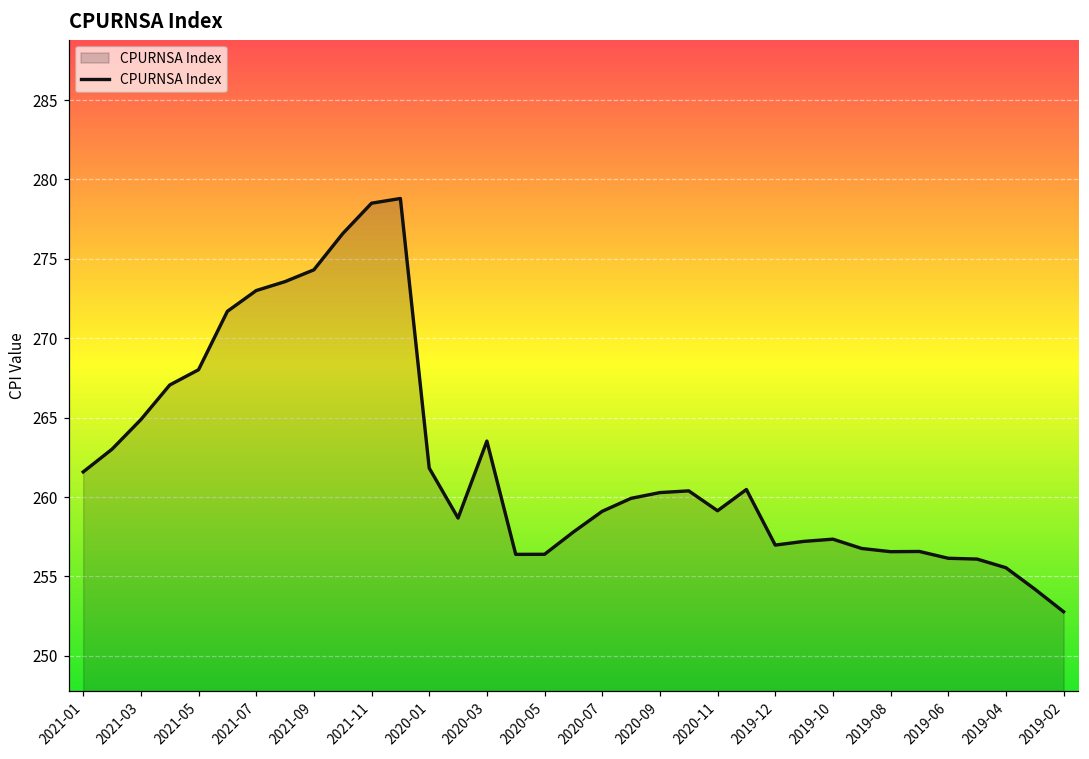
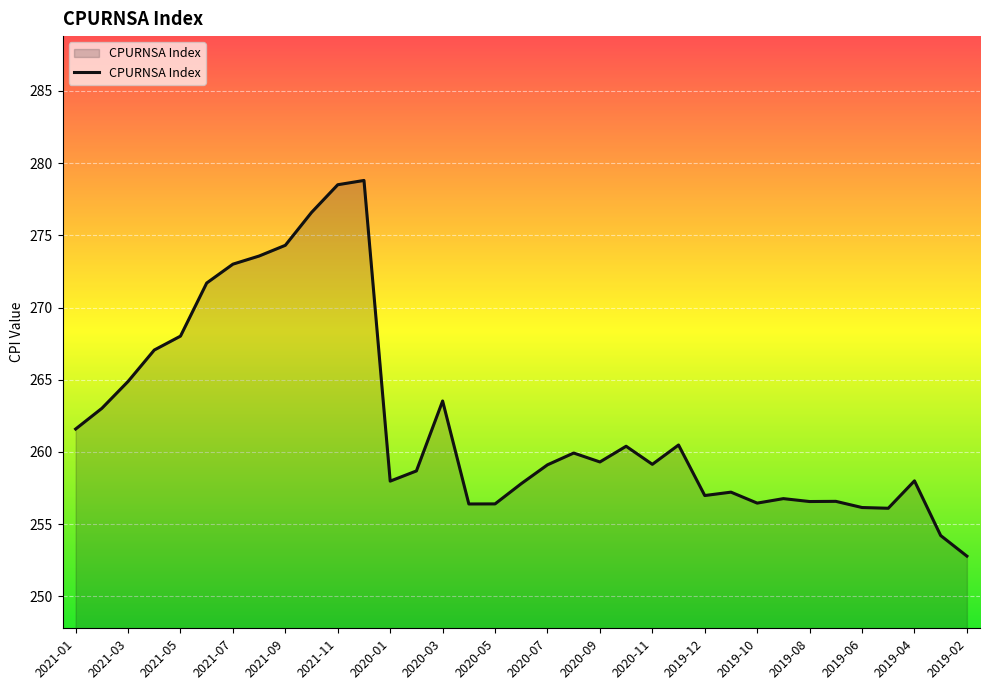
2020-01: 261.8 -> 258.0
2020-09: 260.3 -> 259.3
2019-10: 257.3 -> 256.4
2019-04: 255.5 -> 258.0
